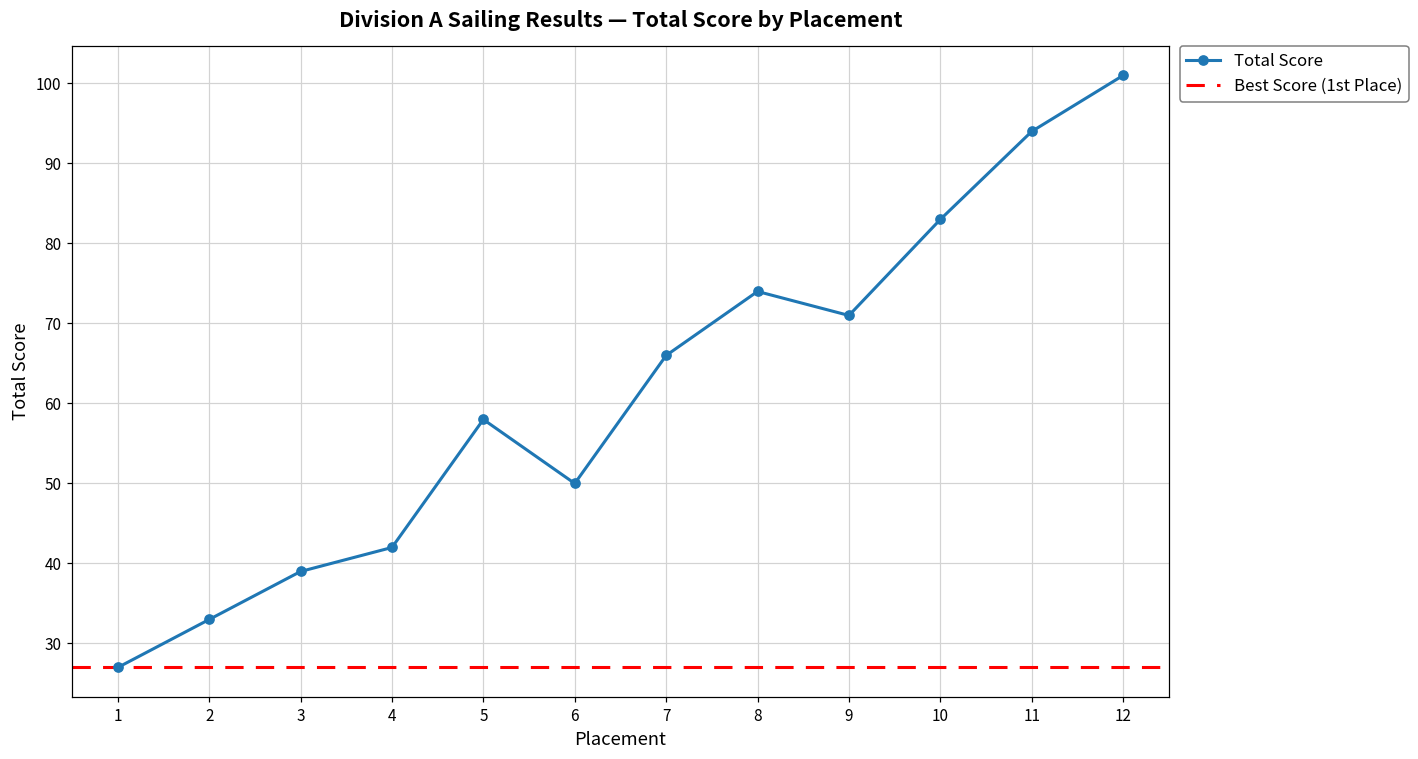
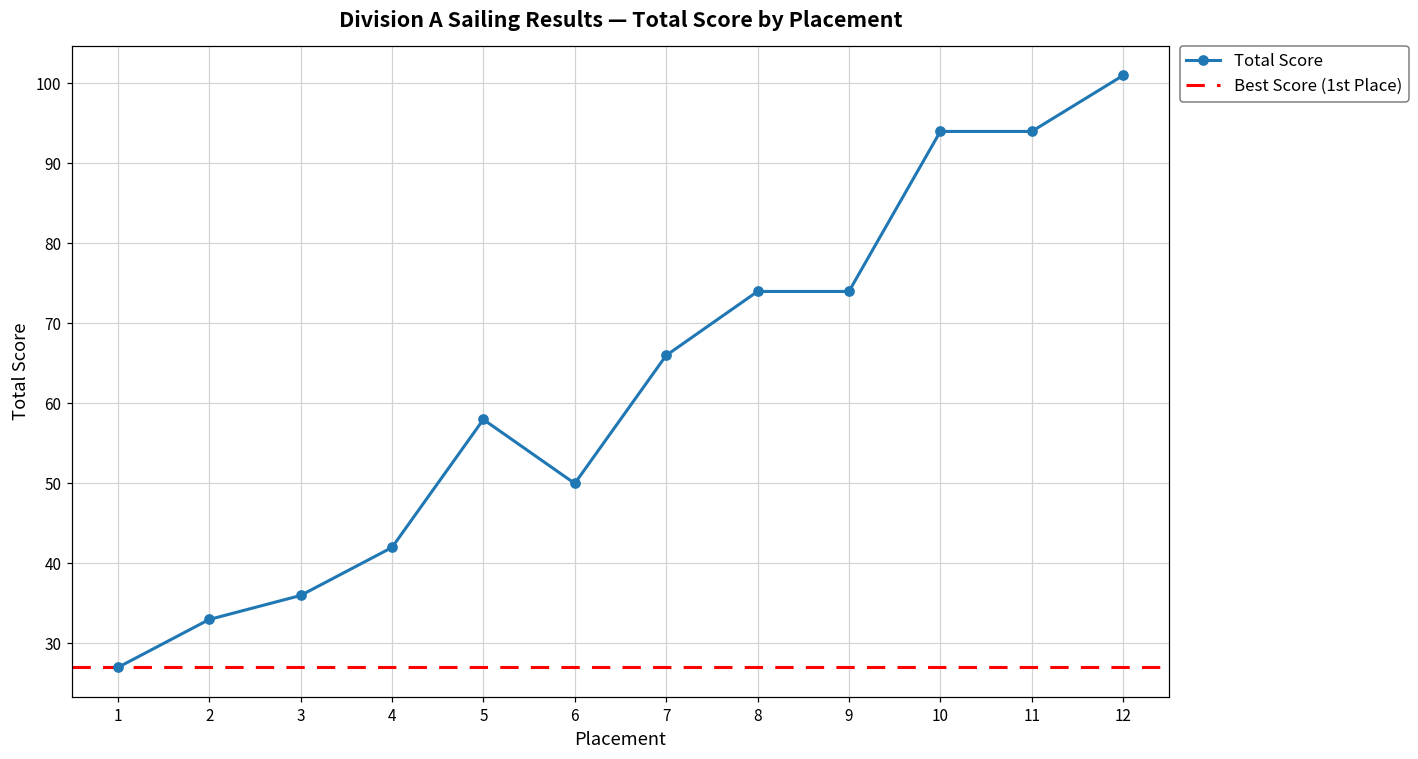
3: 39 -> 36
9: 71 -> 74
10: 83 -> 94
